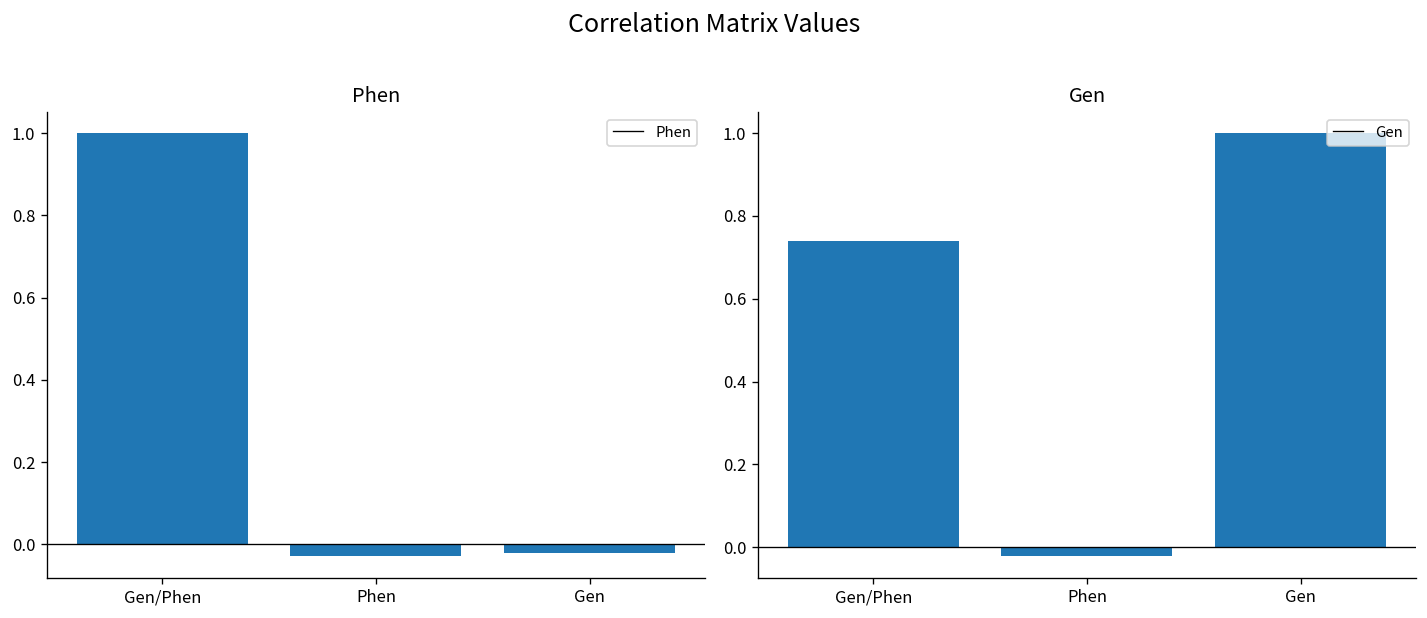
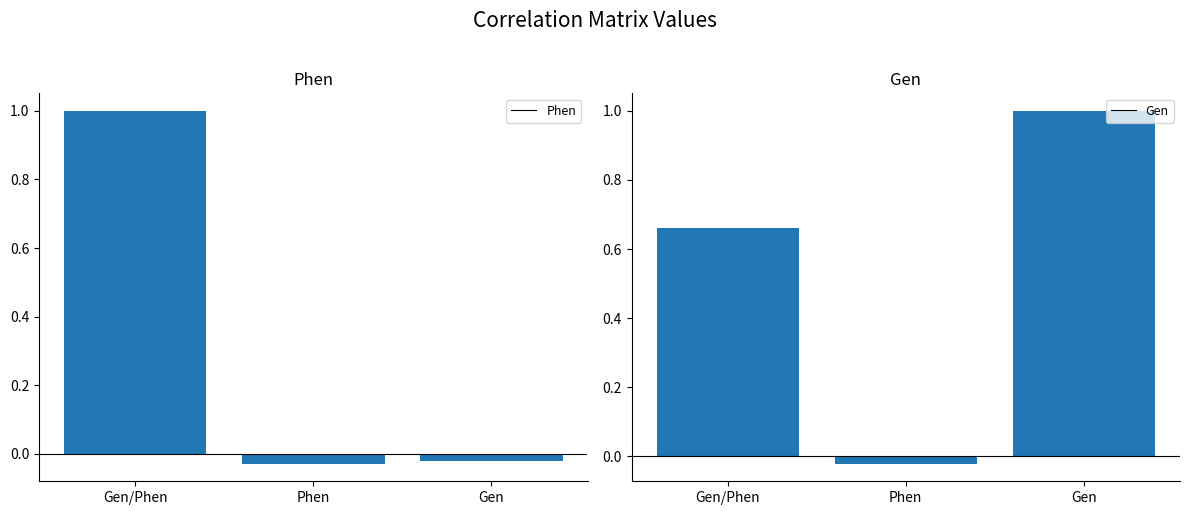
Gen, Gen/Phen: 0.74 -> 0.66
